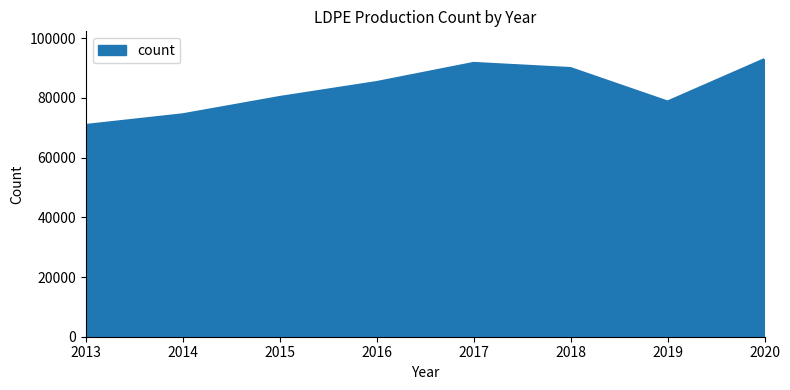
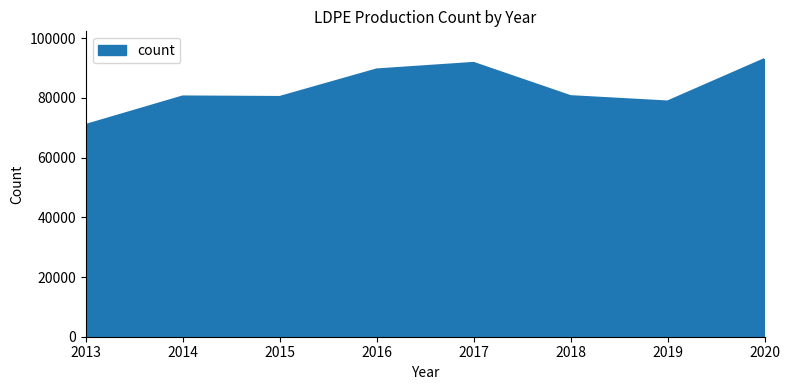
2014: 75000 -> 81000
2016: 85000 -> 90000
2018: 90000 -> 81000
